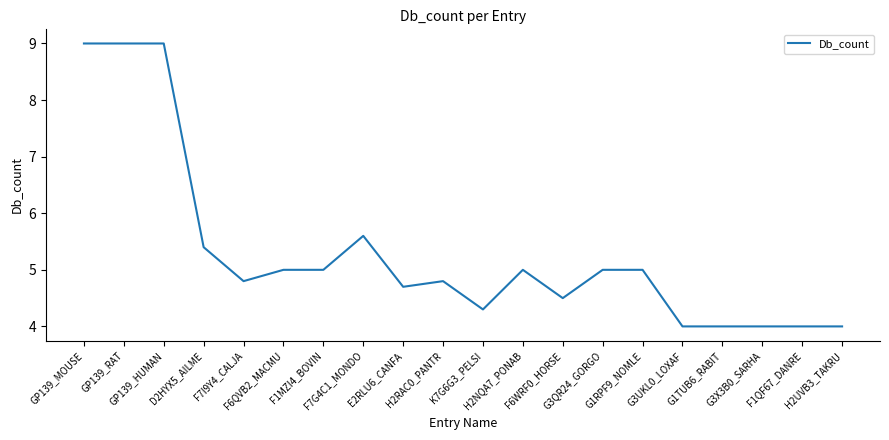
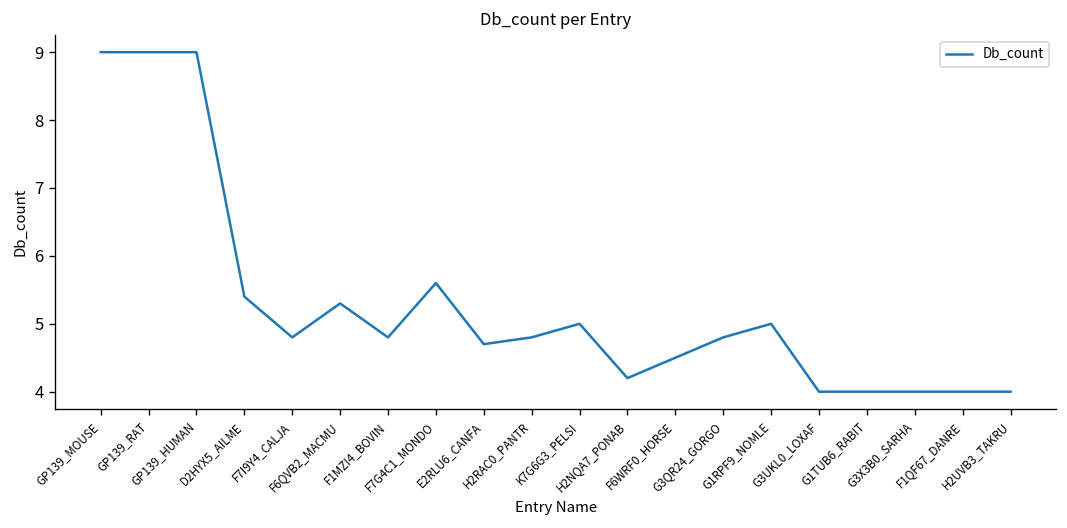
F6QVB2_MACMU: 5.0 -> 5.3
F1MZI4_BOVIN: 5.0 -> 4.8
K7G6G3_PELSI: 4.3 -> 5.0
H2NQA7_PONAB: 5.0 -> 4.2
G3QR24_GORGO: 5.0 -> 4.8
